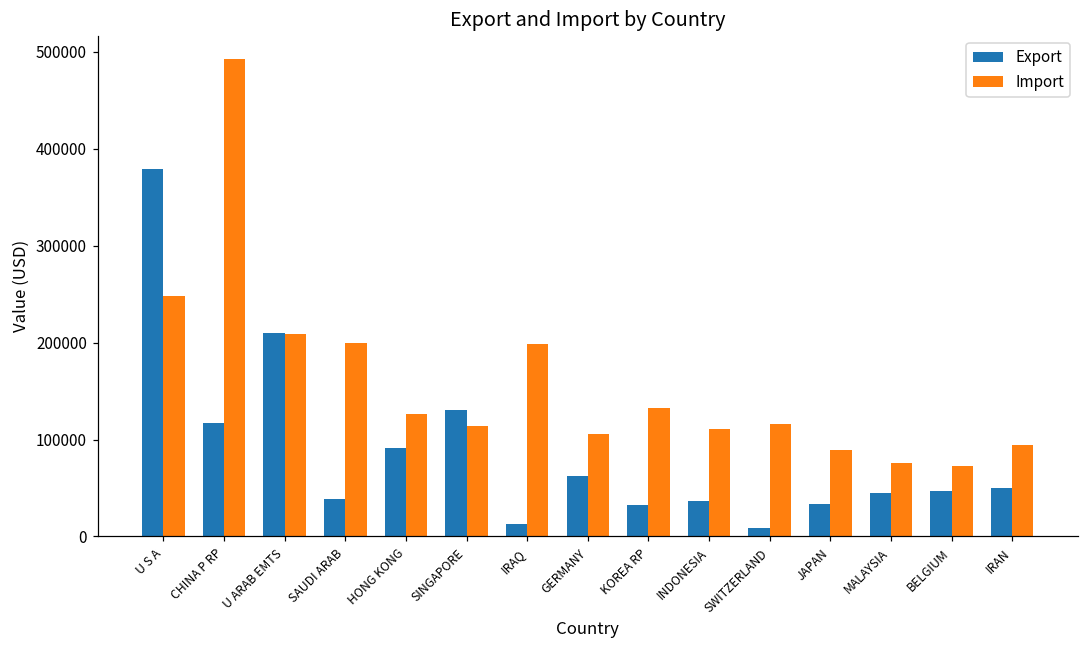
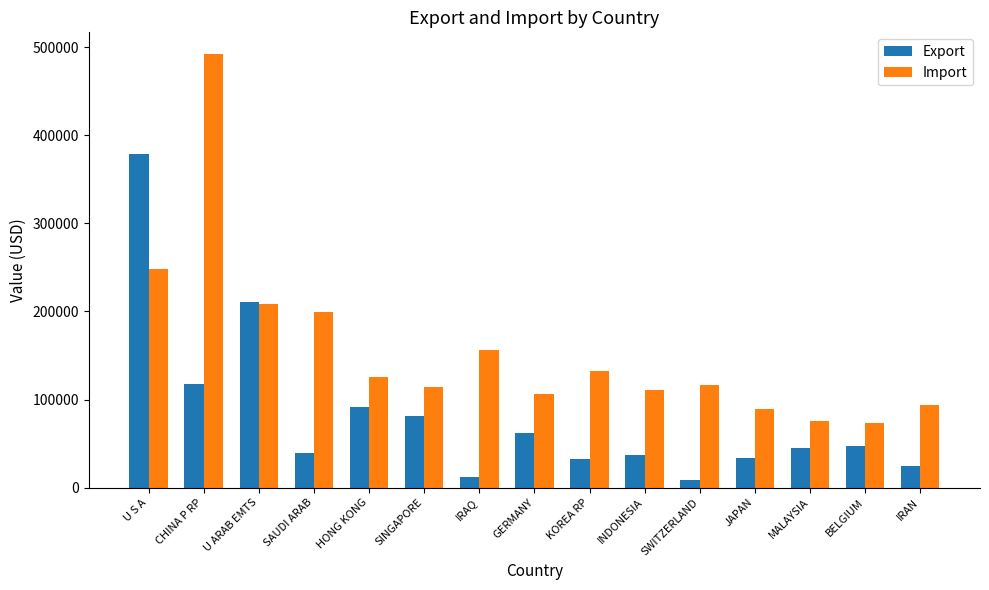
Export, SINGAPORE: 130000 -> 80000
Import, IRAQ: 200000 -> 160000
Export, IRAN: 50000 -> 20000
